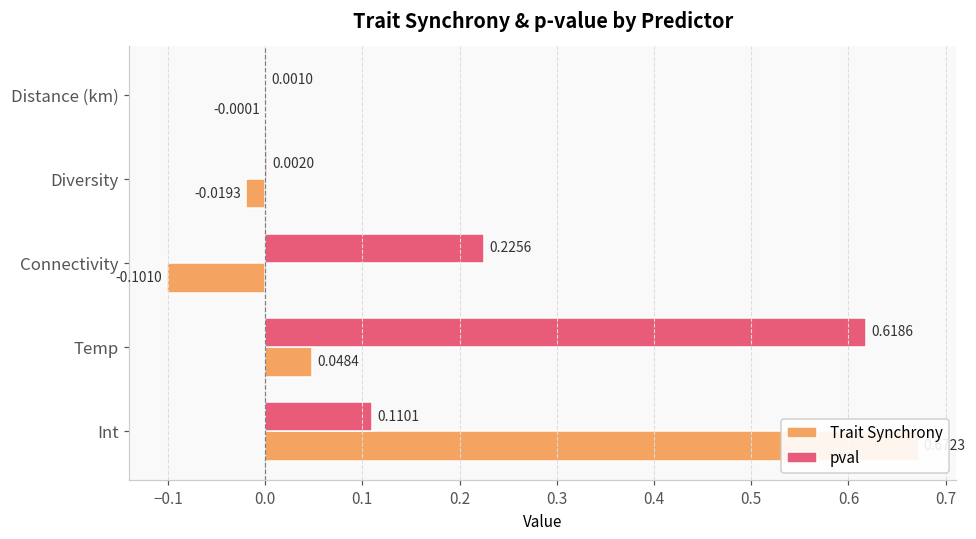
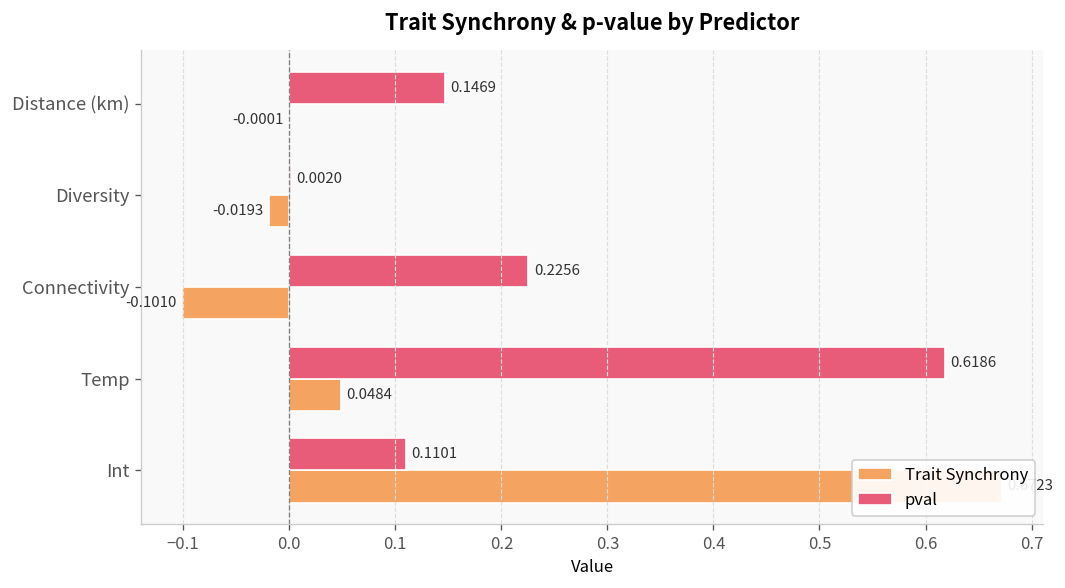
pval, Distance (km): 0.0010 -> 0.1469
